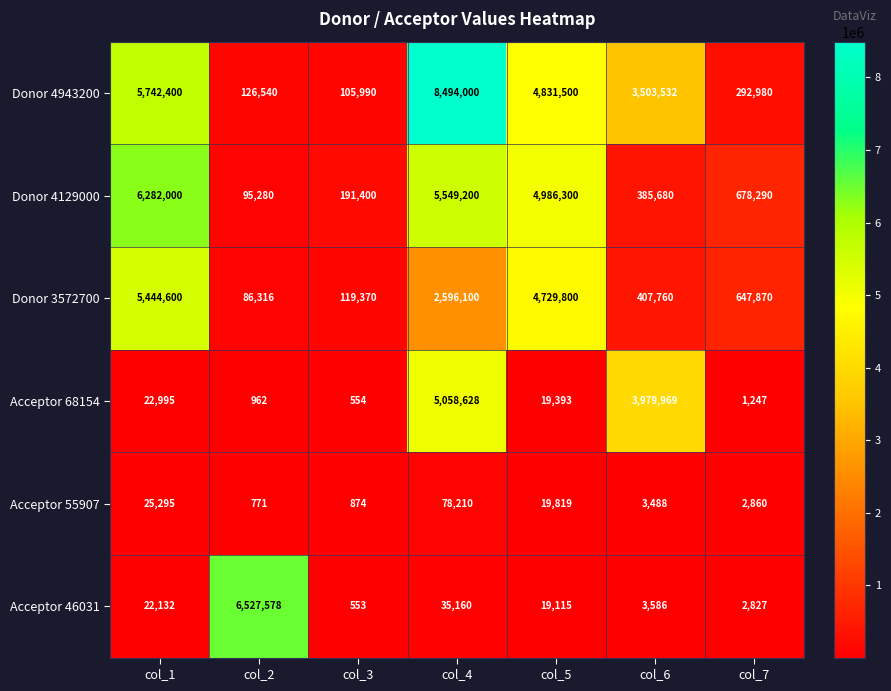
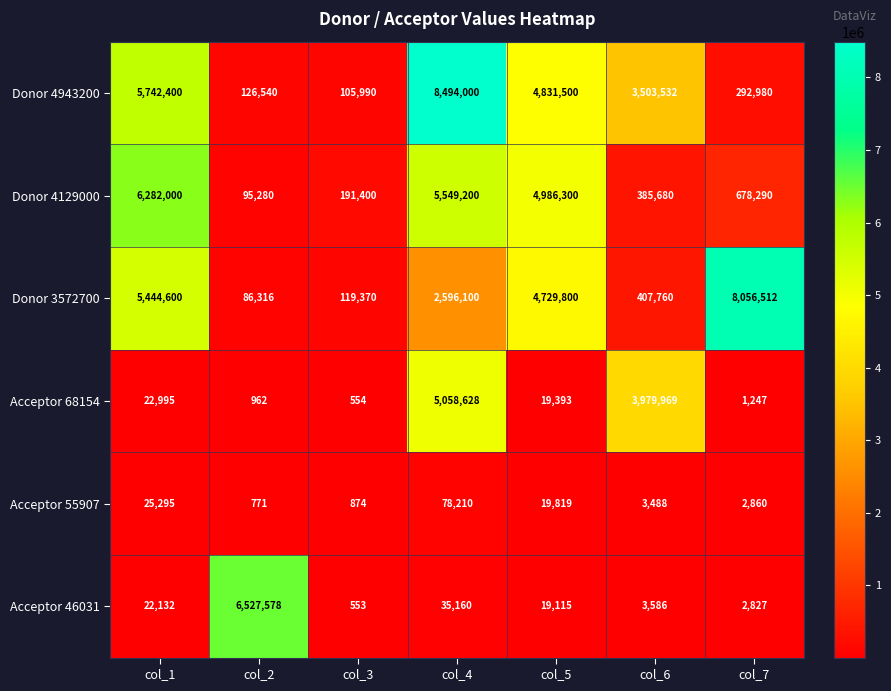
Donor 3572700, col_7: 647,870 -> 8,056,512
